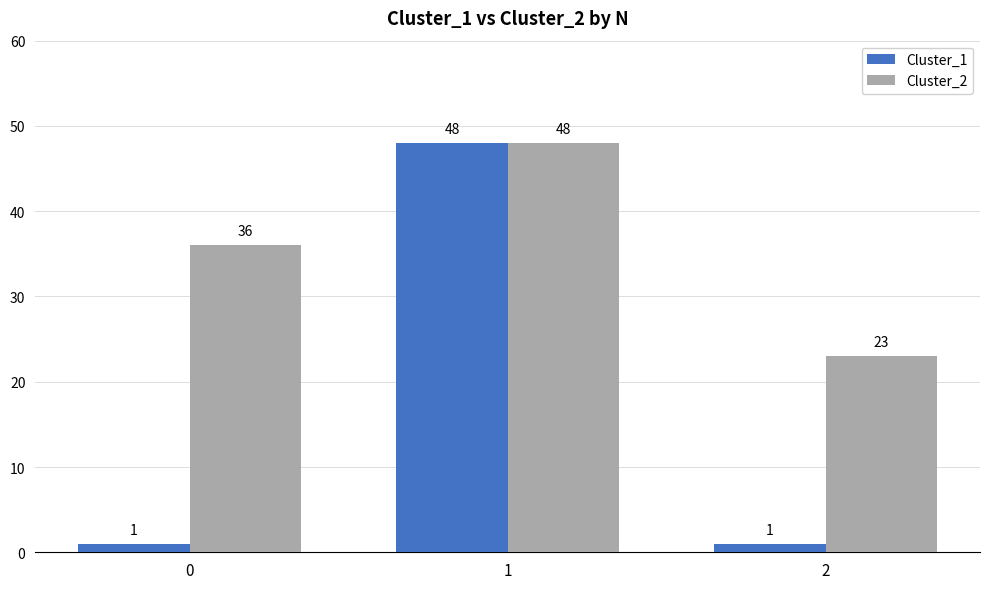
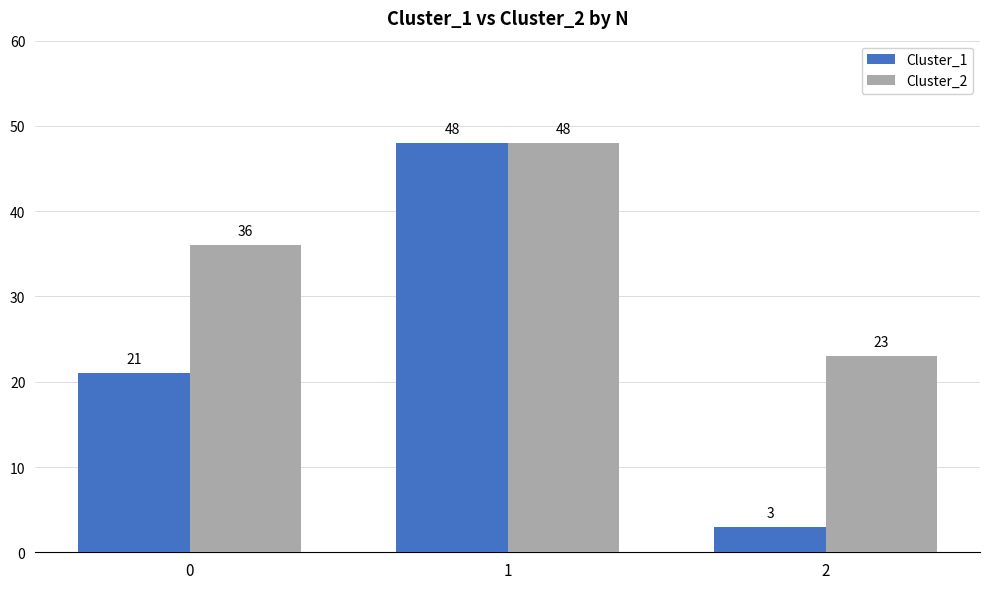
Cluster_1, 0: 1 -> 21
Cluster_1, 2: 1 -> 3
